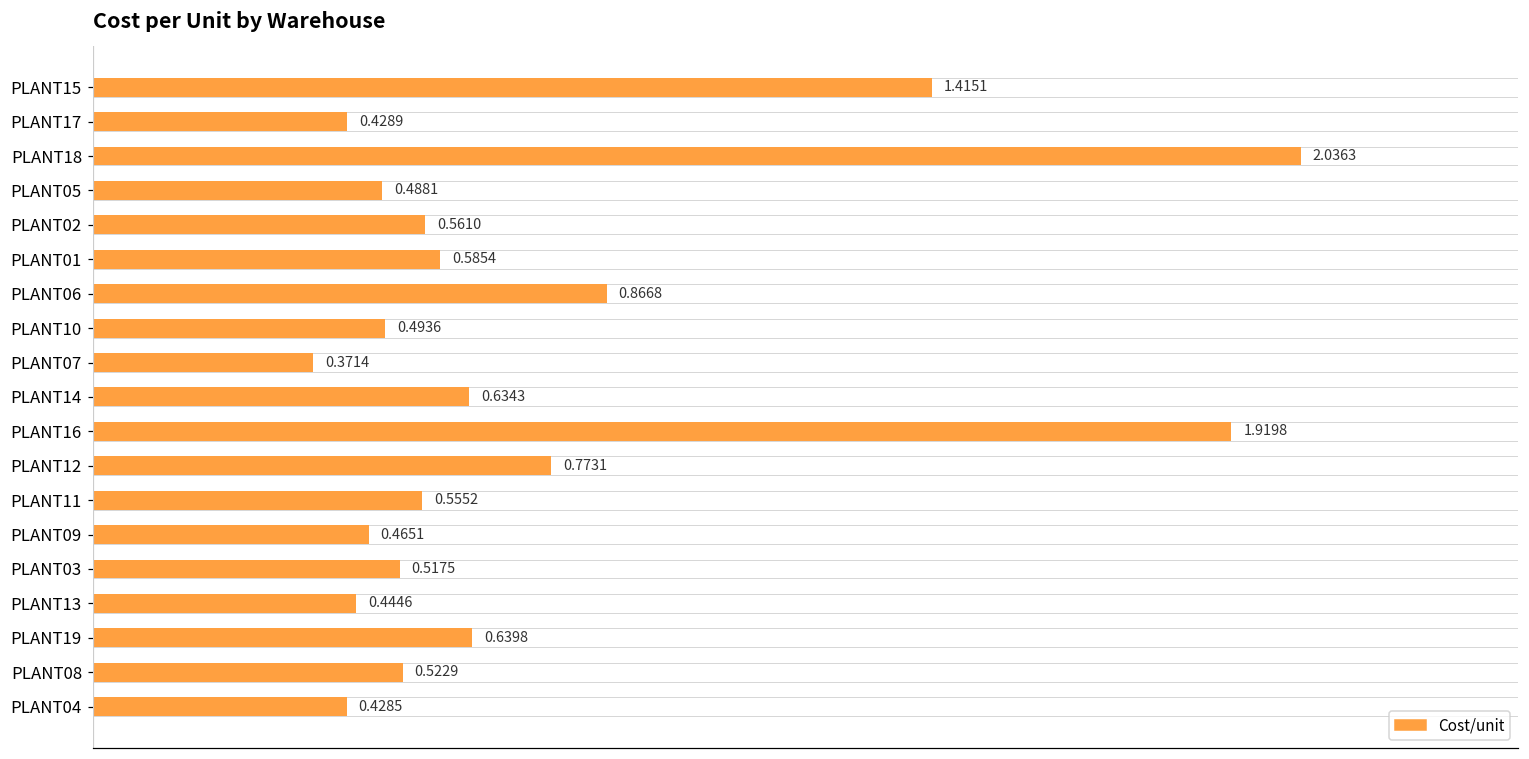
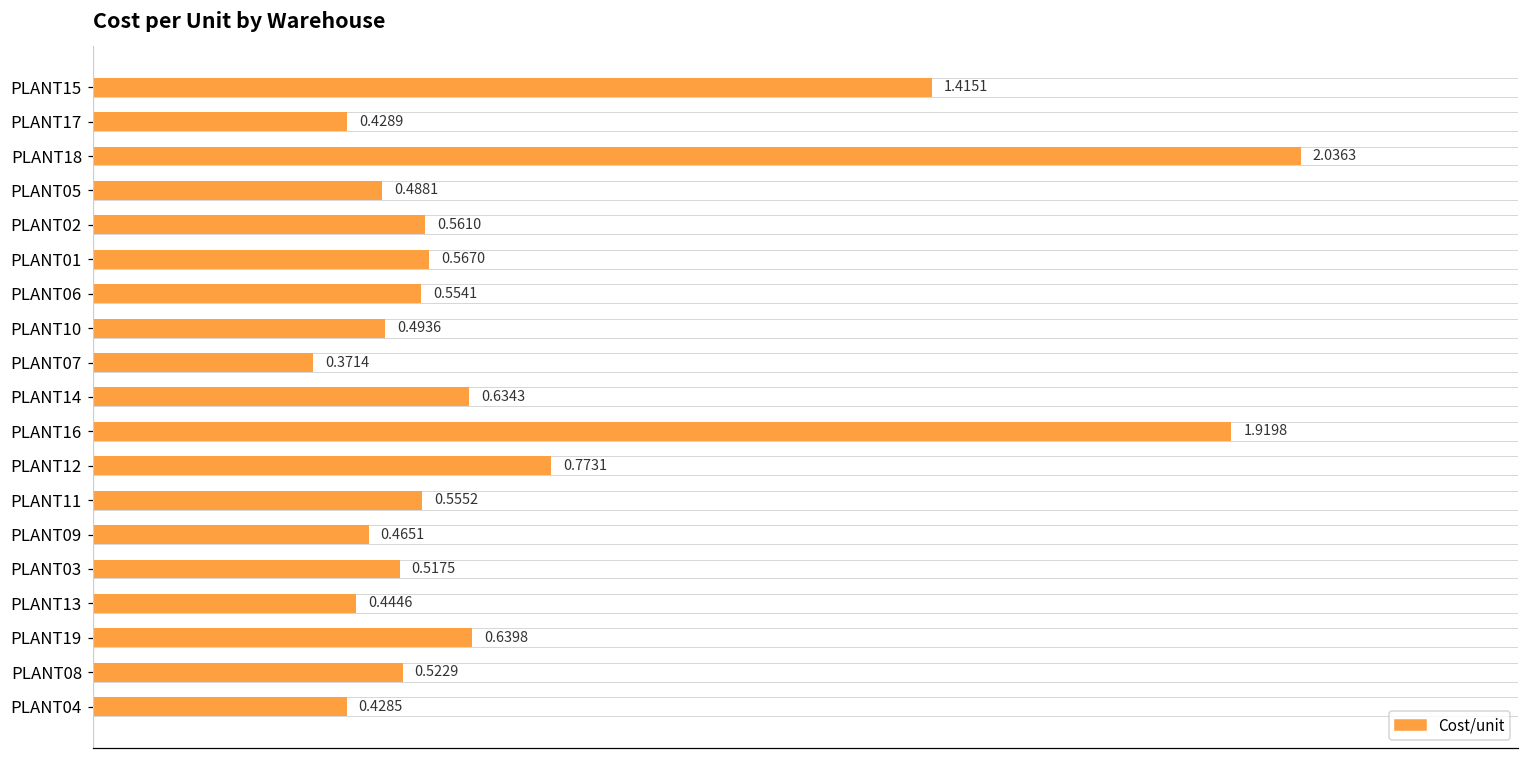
PLANT01: 0.5854 -> 0.5670
PLANT06: 0.8668 -> 0.5541
